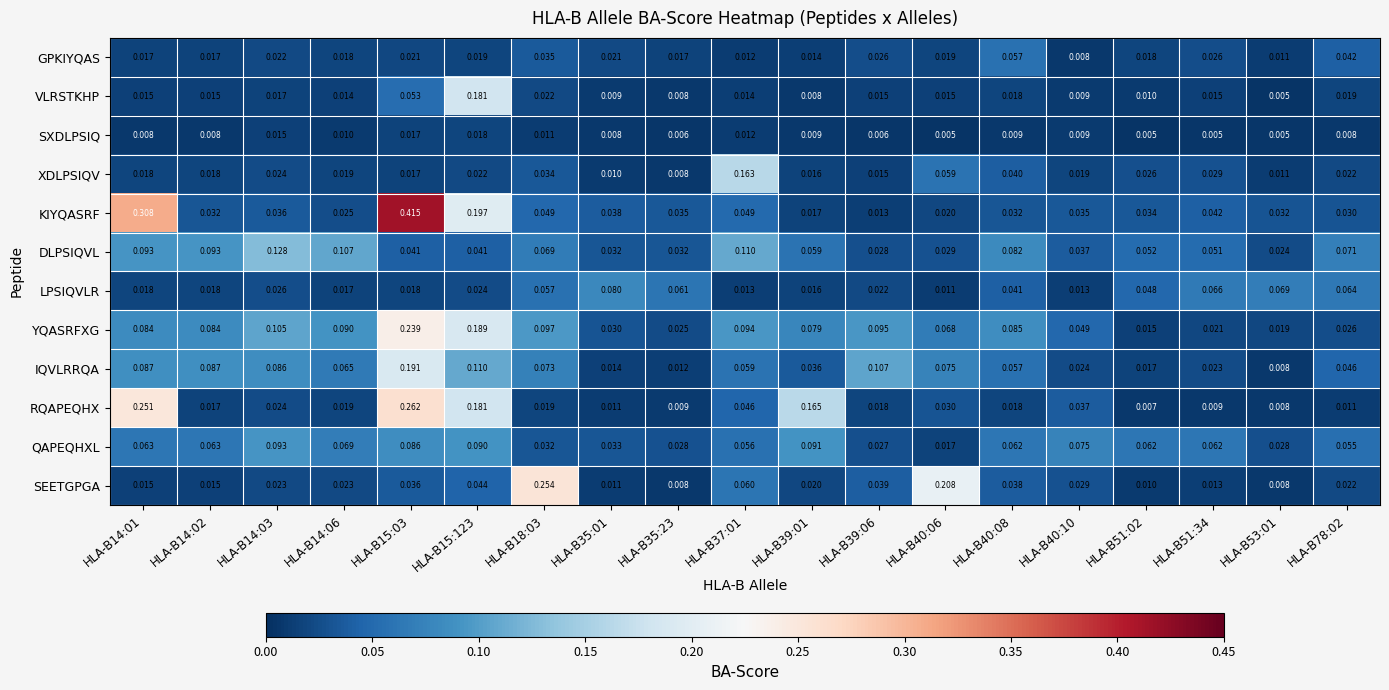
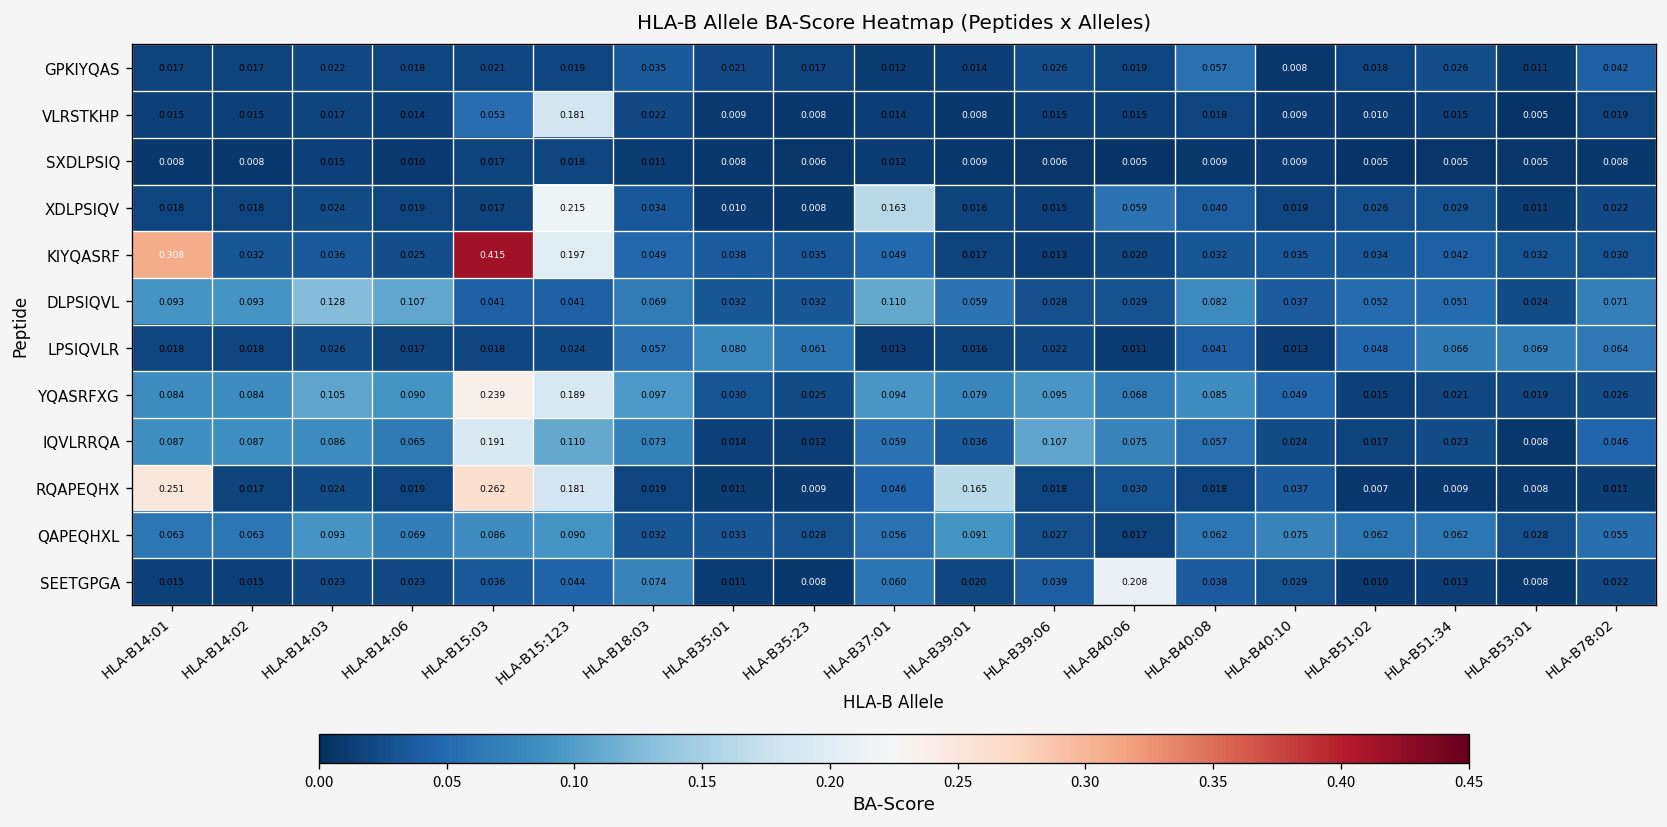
XDLPSIQV, HLA-B15:123: 0.022 -> 0.215
SEETGPGA, HLA-B18:03: 0.254 -> 0.074
